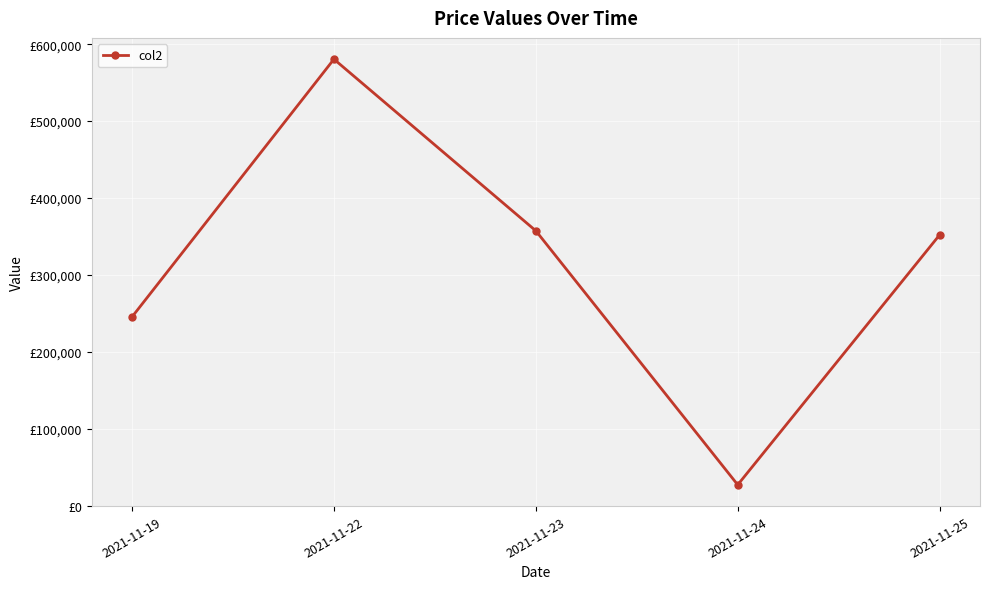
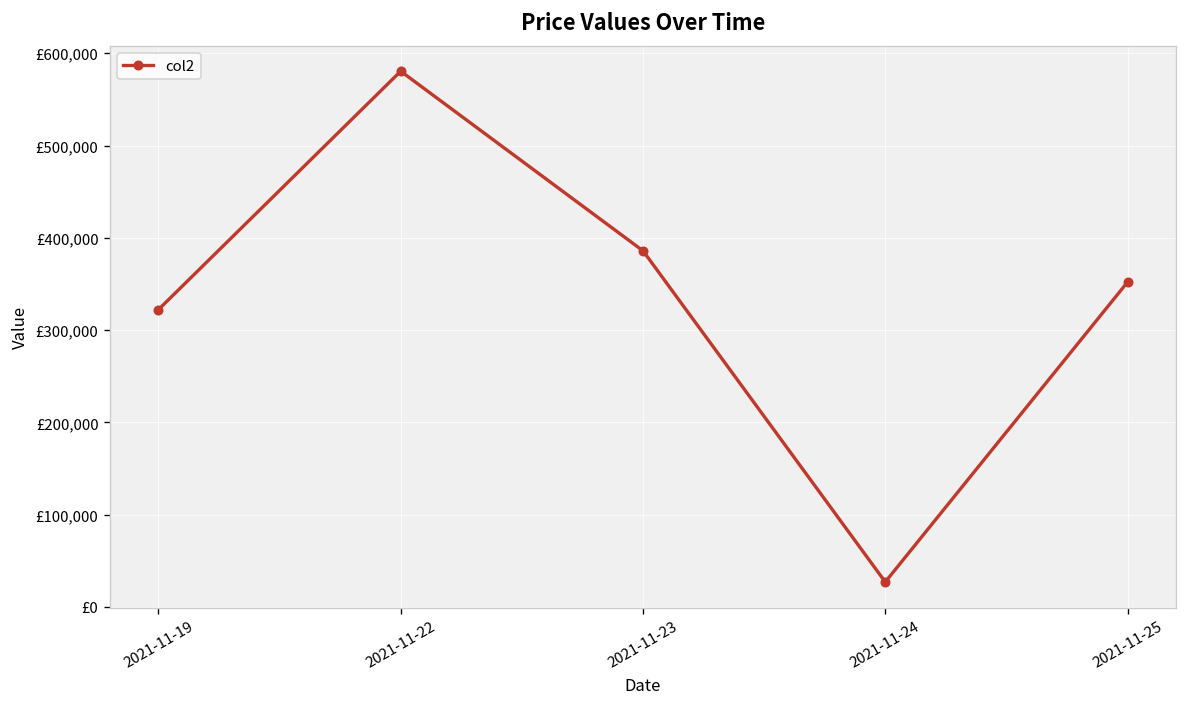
2021-11-19: £250,000 -> £320,000
2021-11-23: £360,000 -> £390,000
